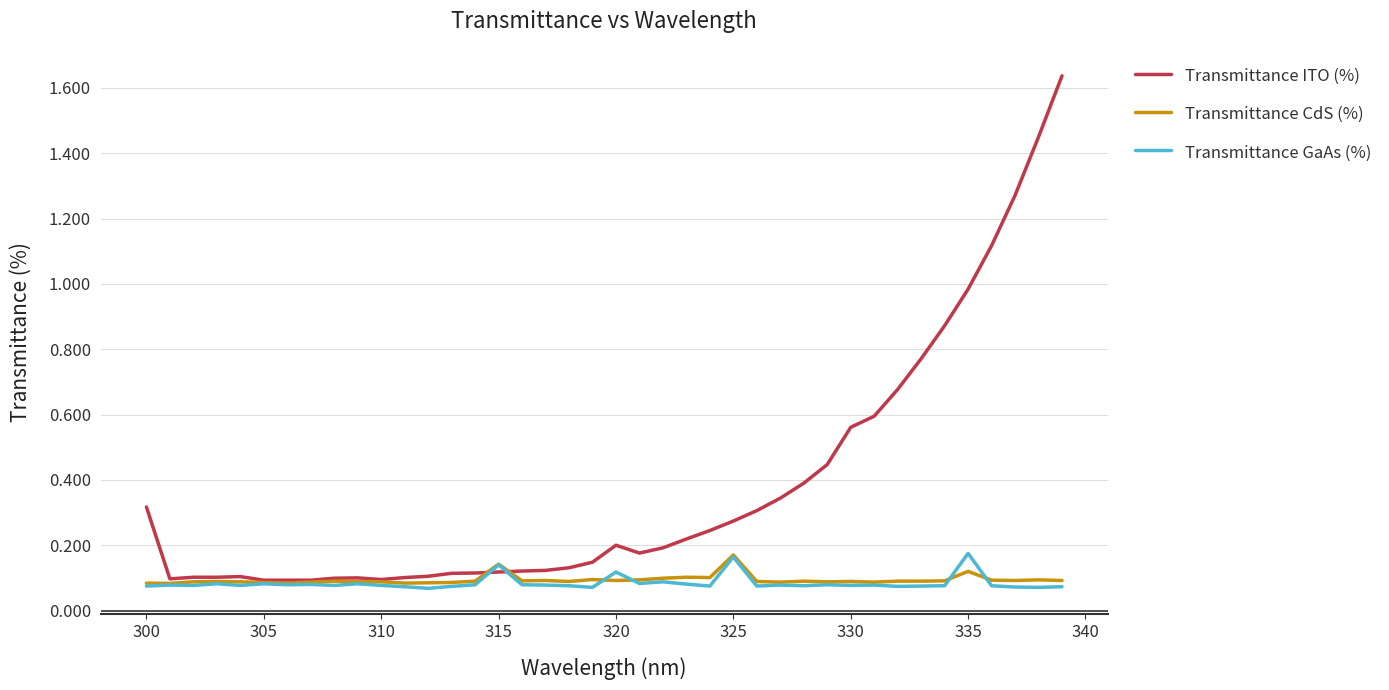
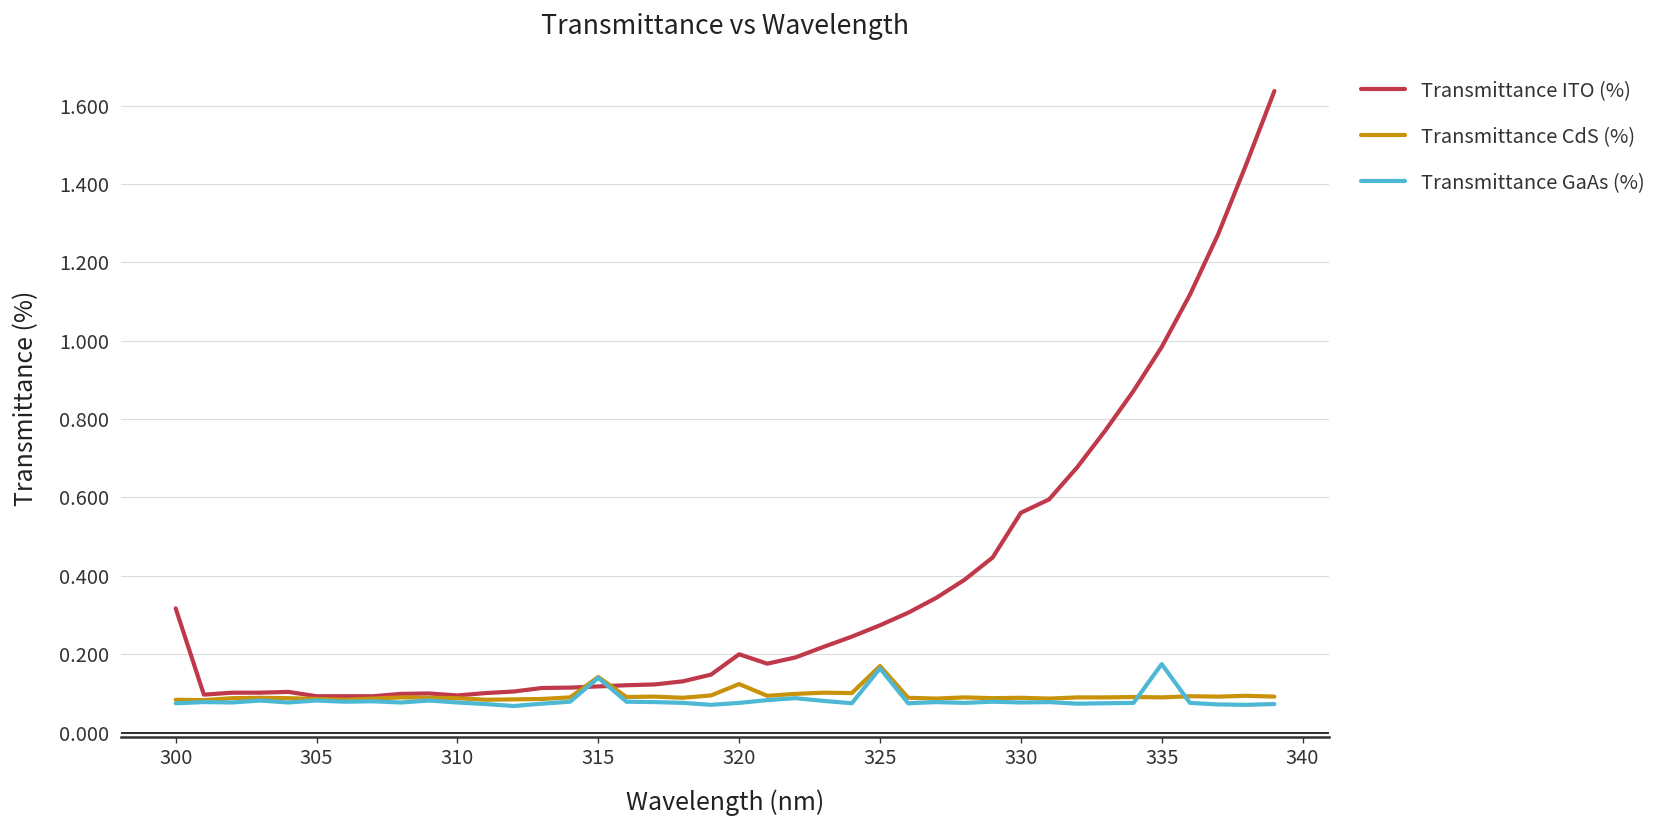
Transmittance CdS (%), 320: 0.09 -> 0.12
Transmittance GaAs (%), 320: 0.12 -> 0.08
Transmittance CdS (%), 335: 0.12 -> 0.09
